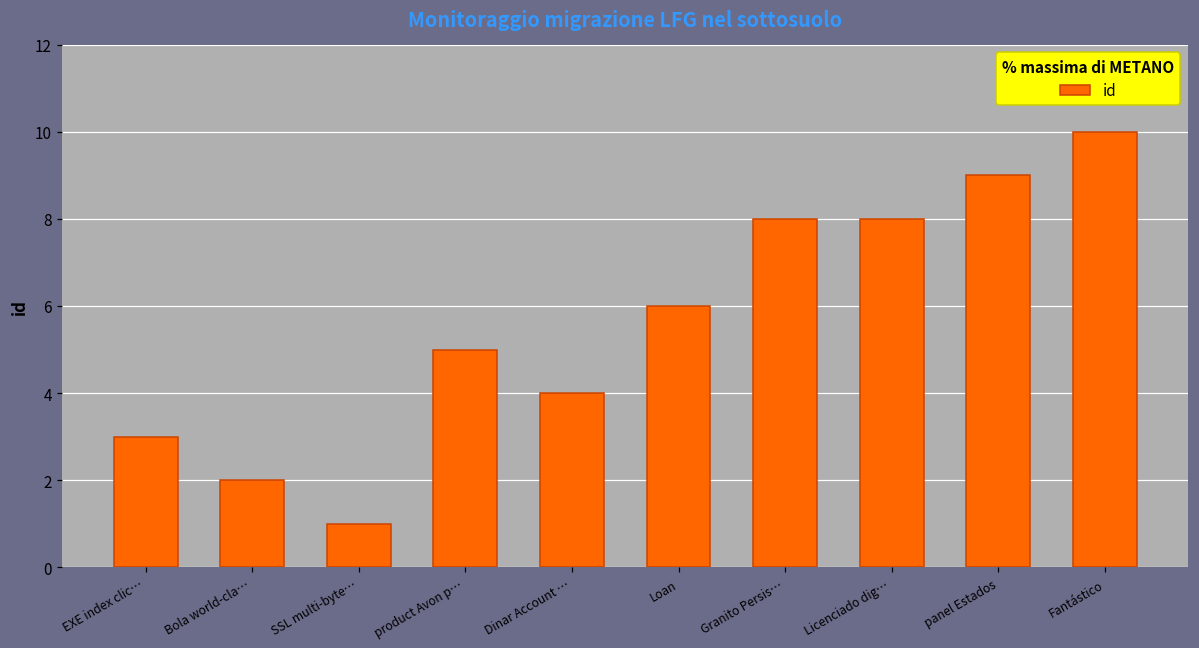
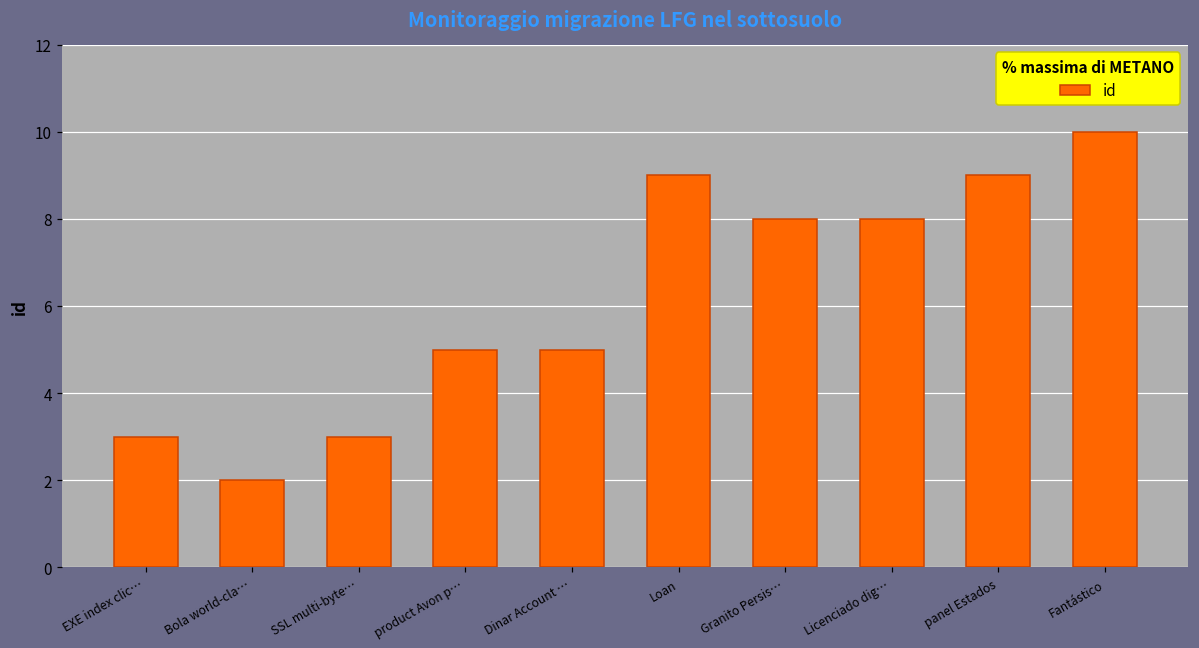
SSL multi-byte…: 1 -> 3
Dinar Account …: 4 -> 5
Loan: 6 -> 9
